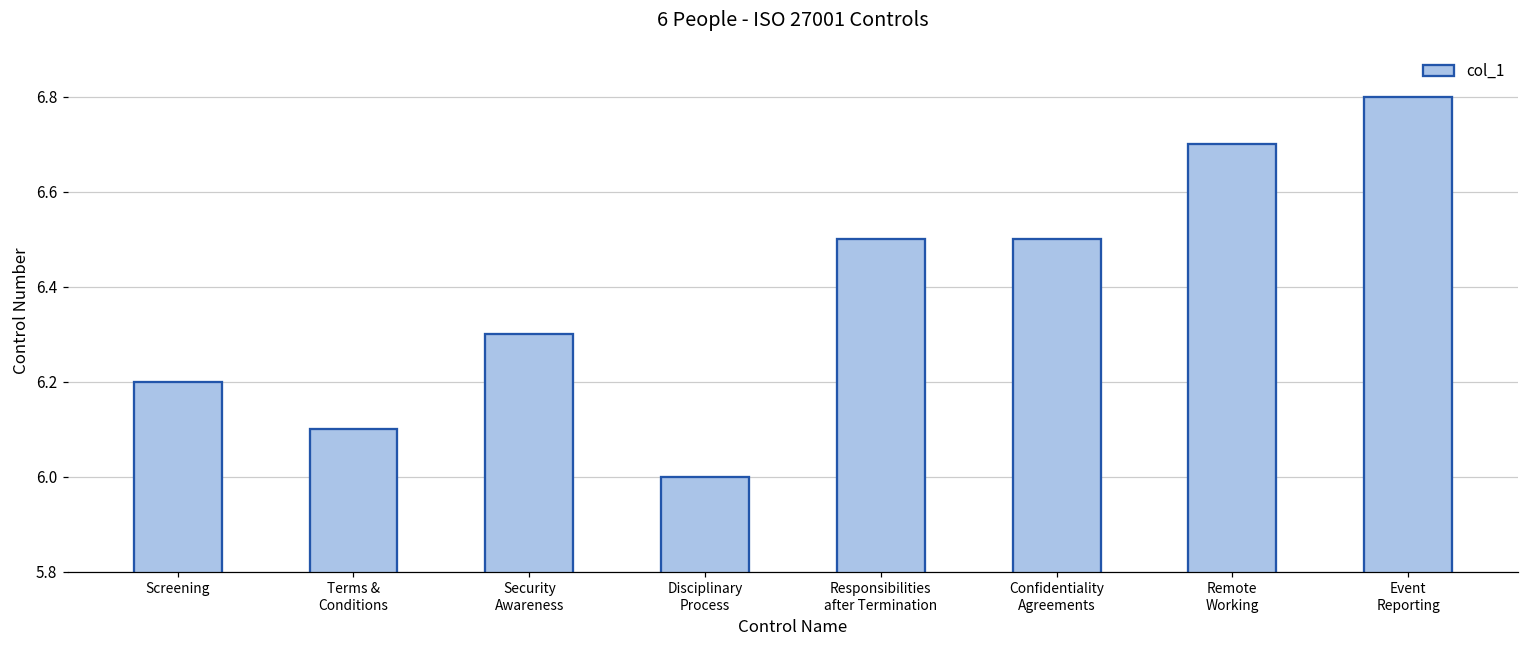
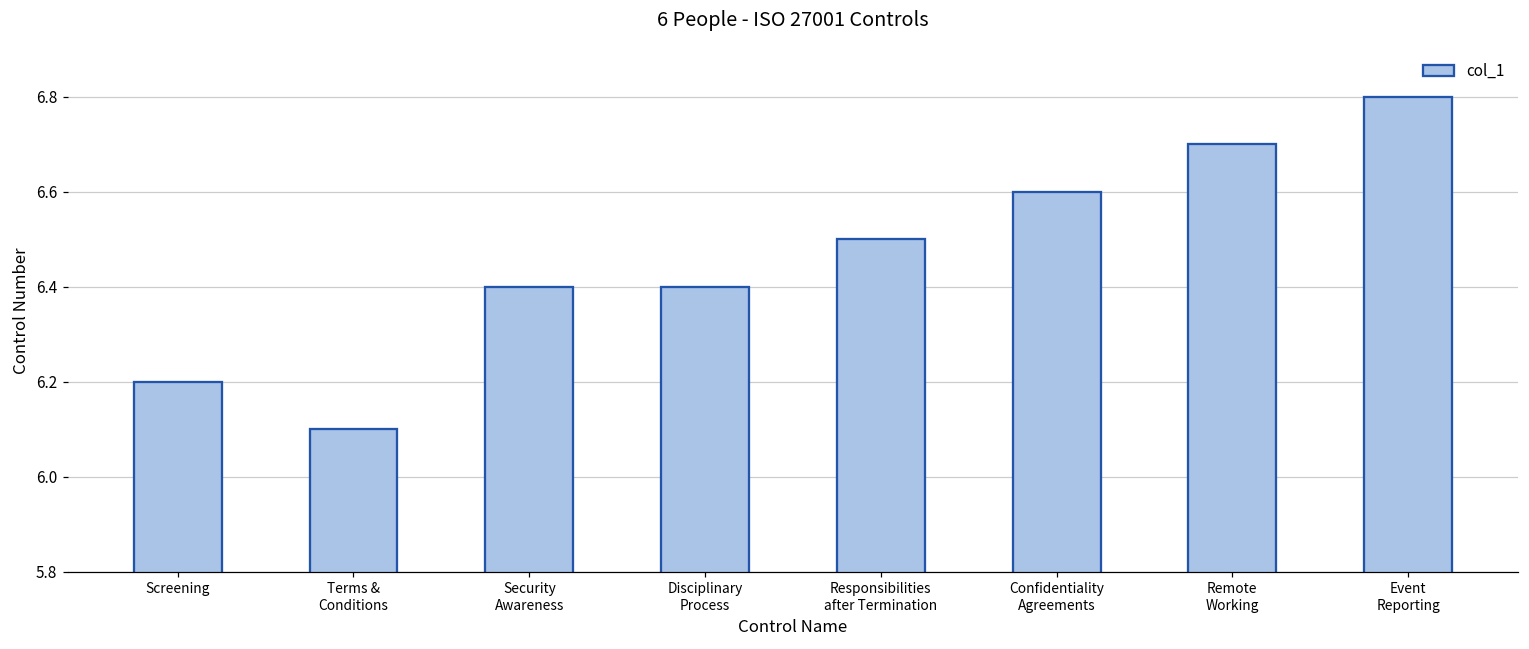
Security Awareness: 6.3 -> 6.4
Disciplinary Process: 6.0 -> 6.4
Confidentiality Agreements: 6.5 -> 6.6
